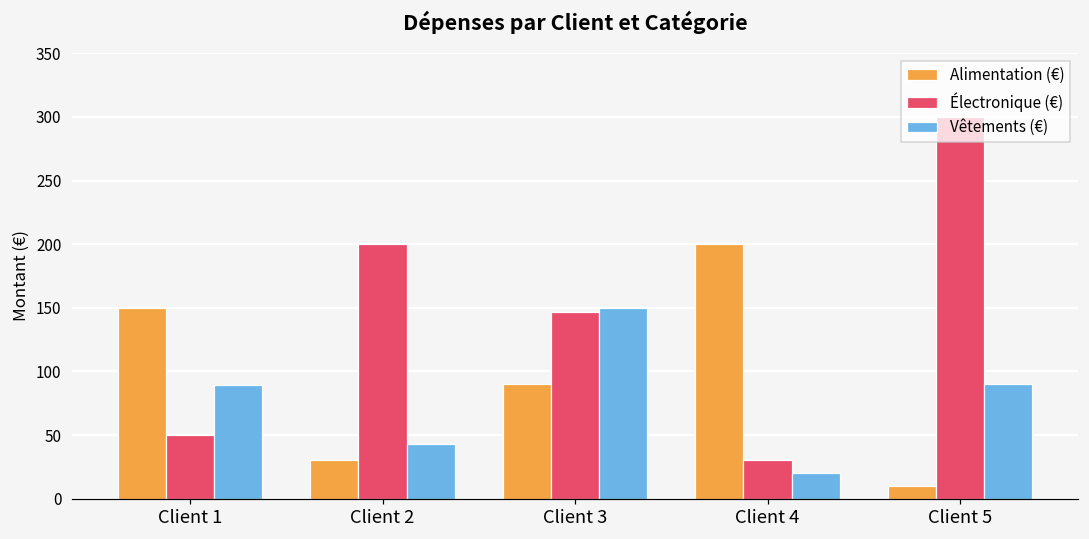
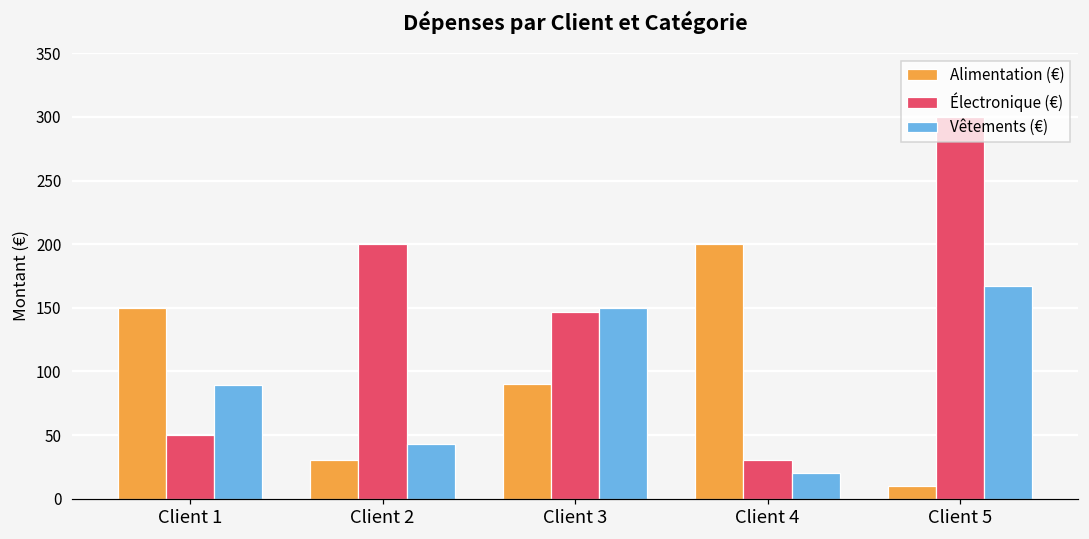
Vêtements (€), Client 5: 90 -> 167
